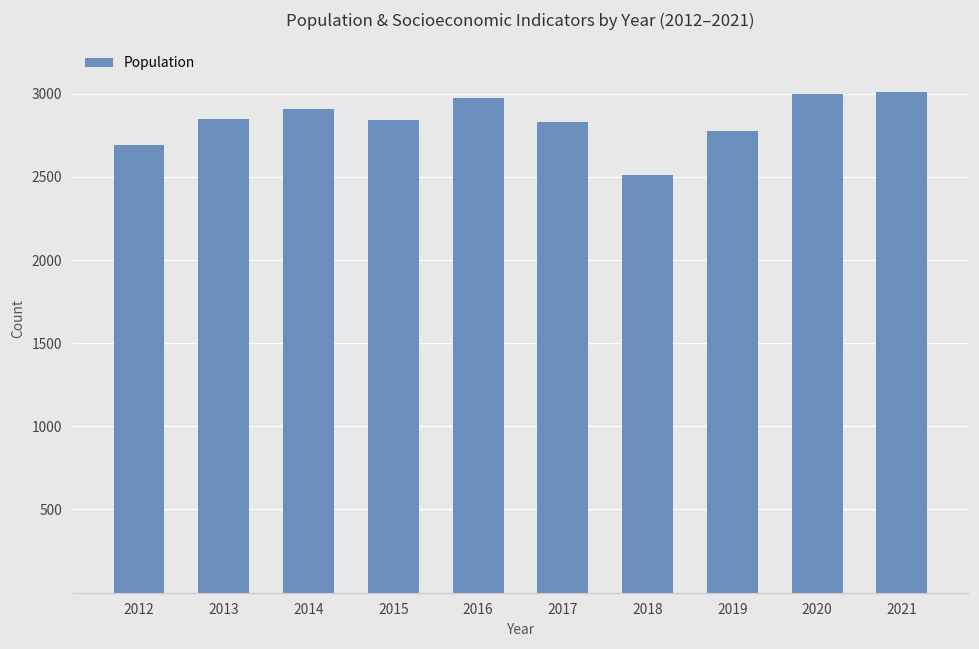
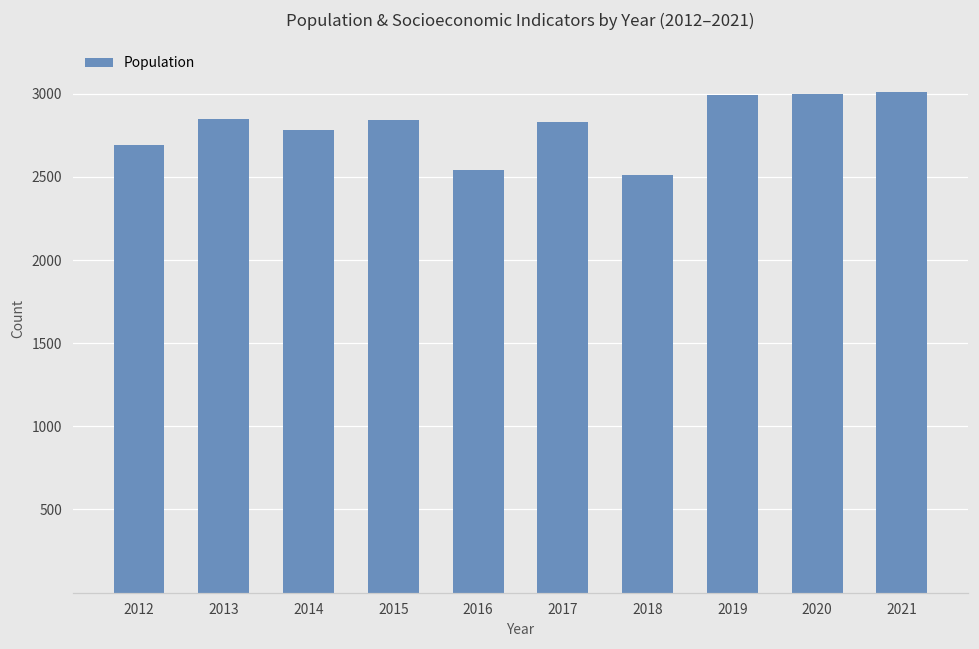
2014: 2910 -> 2780
2016: 2970 -> 2540
2019: 2780 -> 2990
